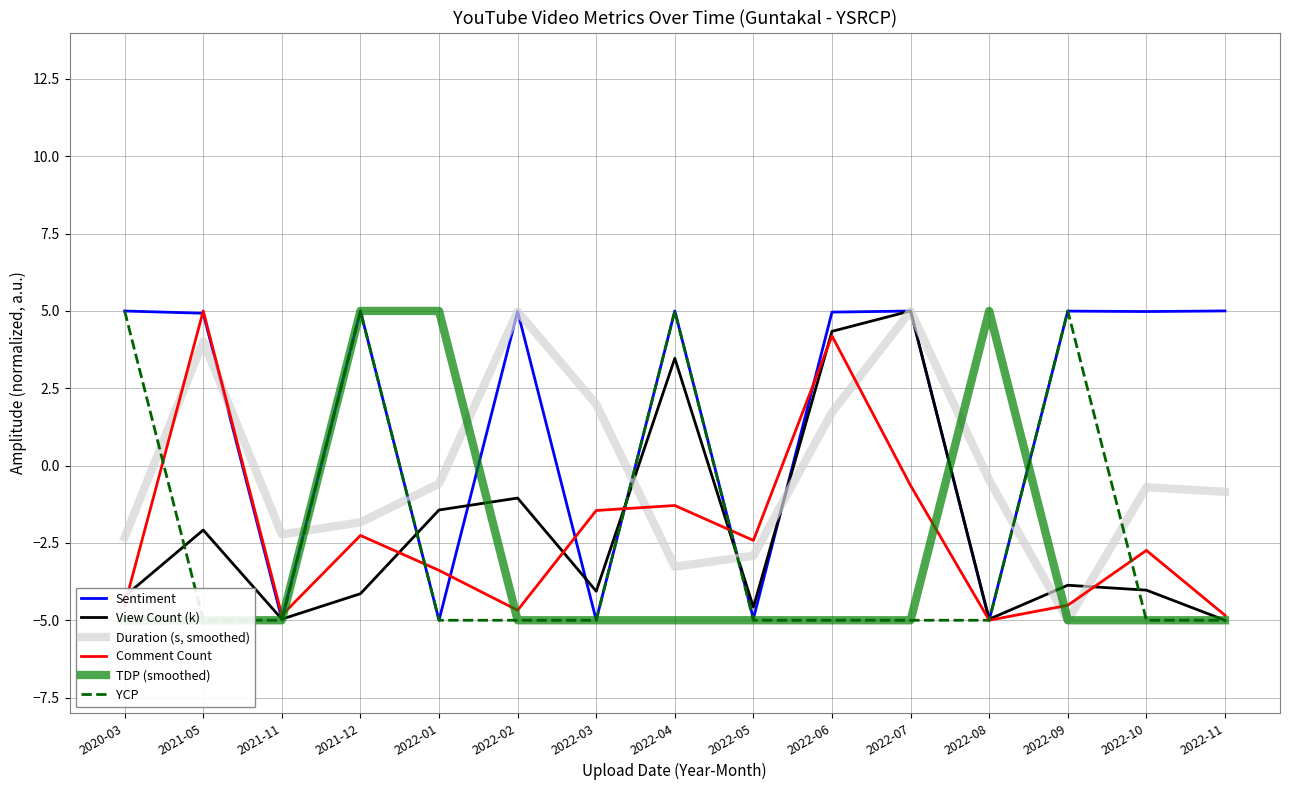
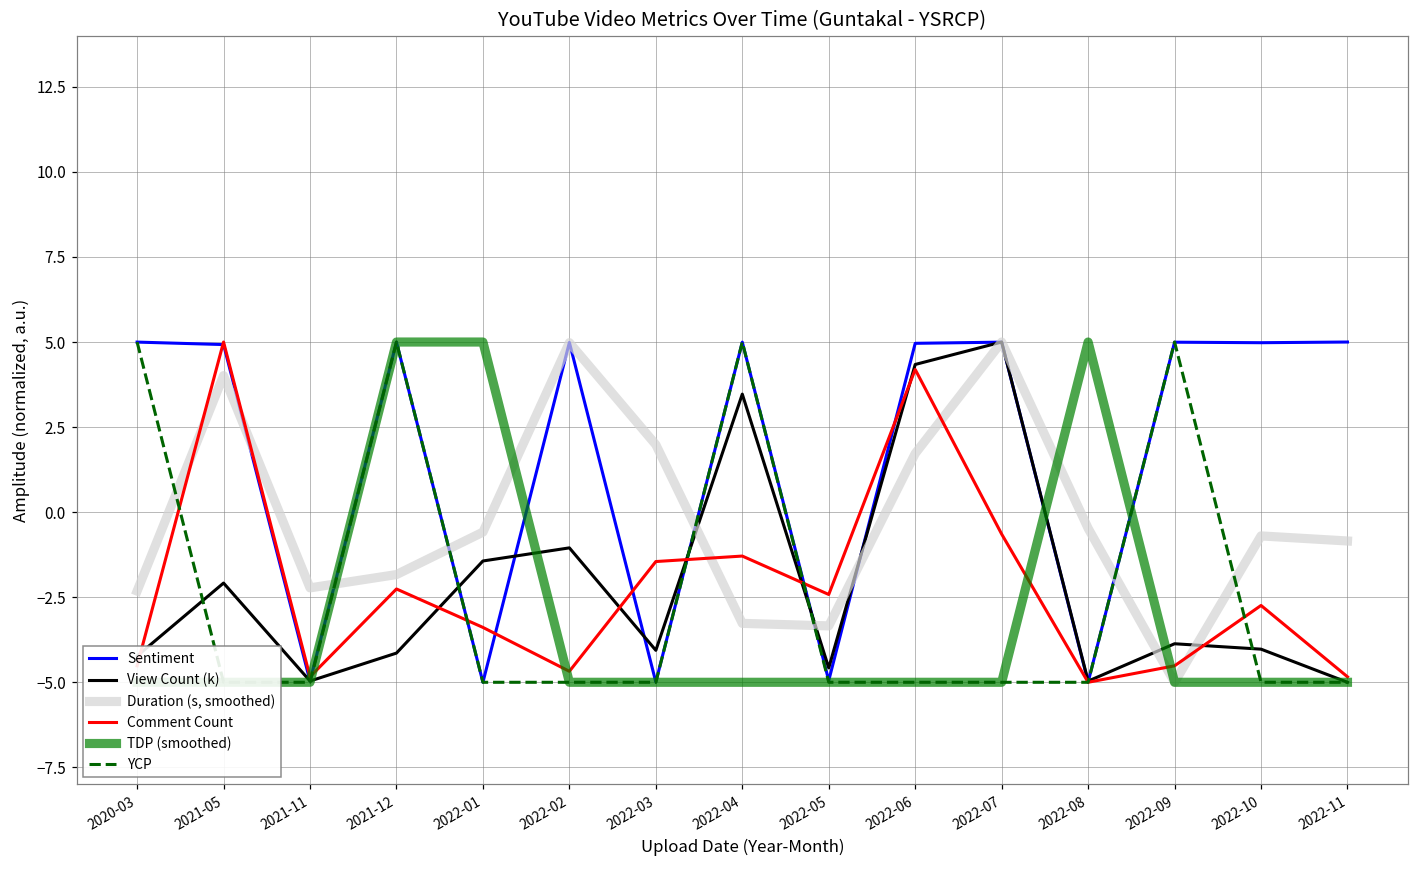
Duration (s, smoothed), 2022-05: -2.9 -> -3.3
